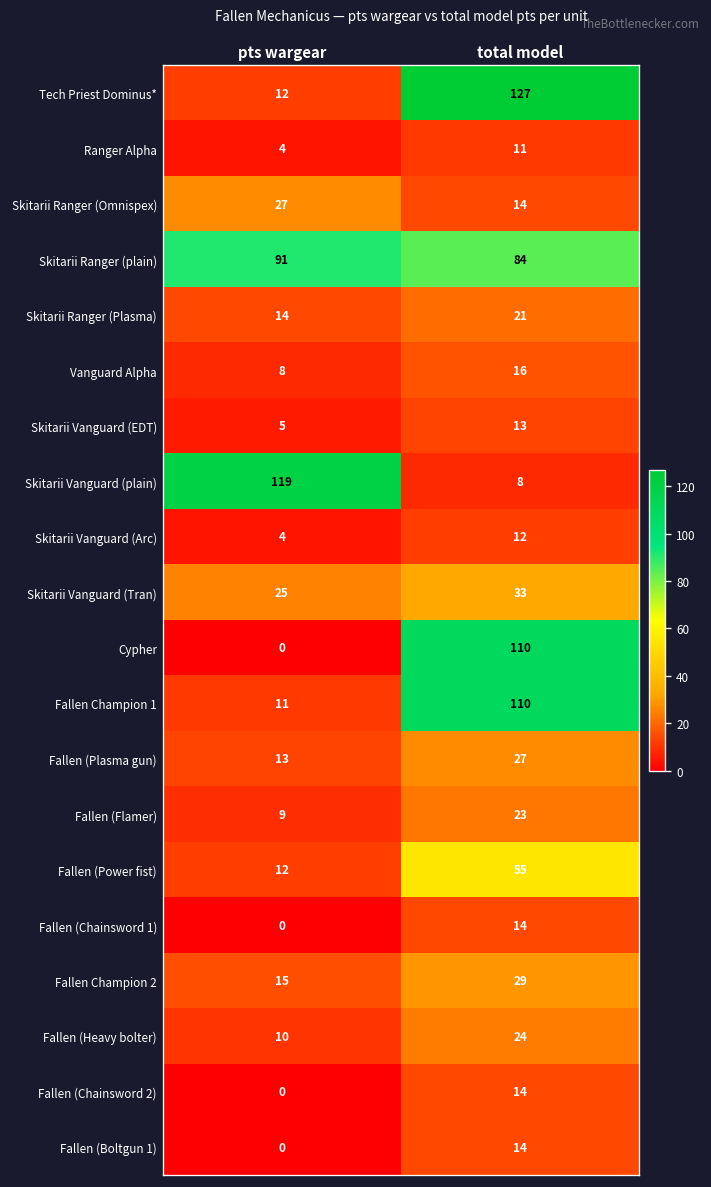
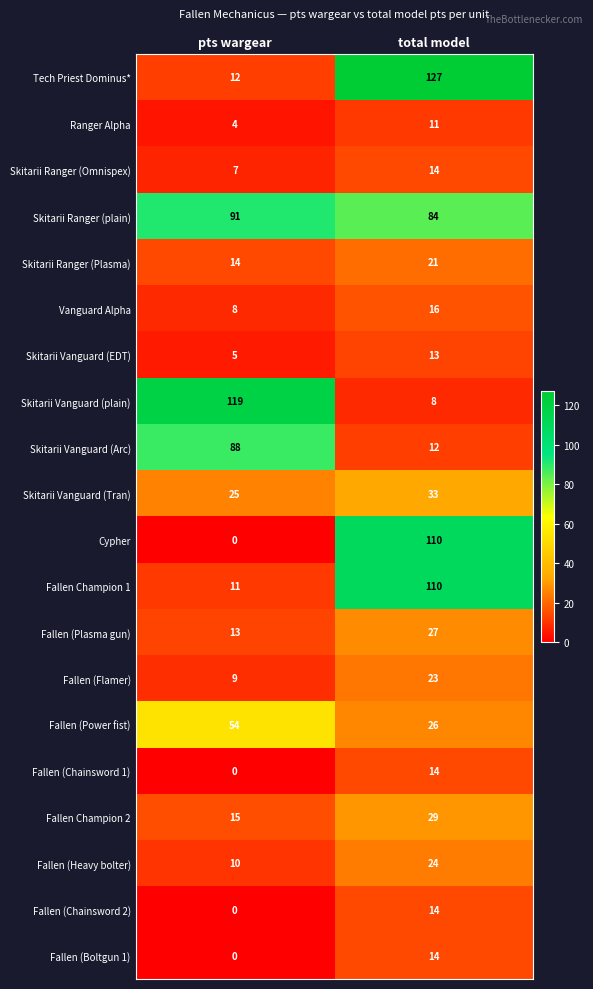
Skitarii Ranger (Omnispex), pts wargear: 27 -> 7
Skitarii Vanguard (Arc), pts wargear: 4 -> 88
Fallen (Power fist), pts wargear: 12 -> 54
Fallen (Power fist), total model: 55 -> 26
